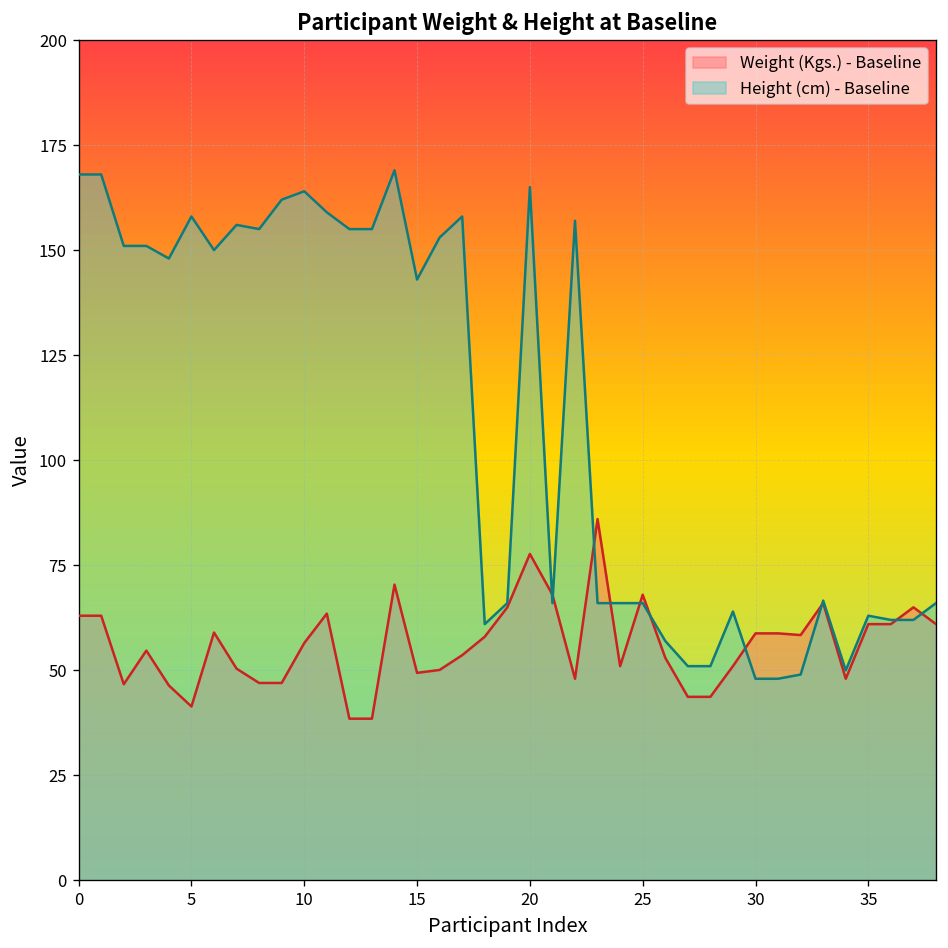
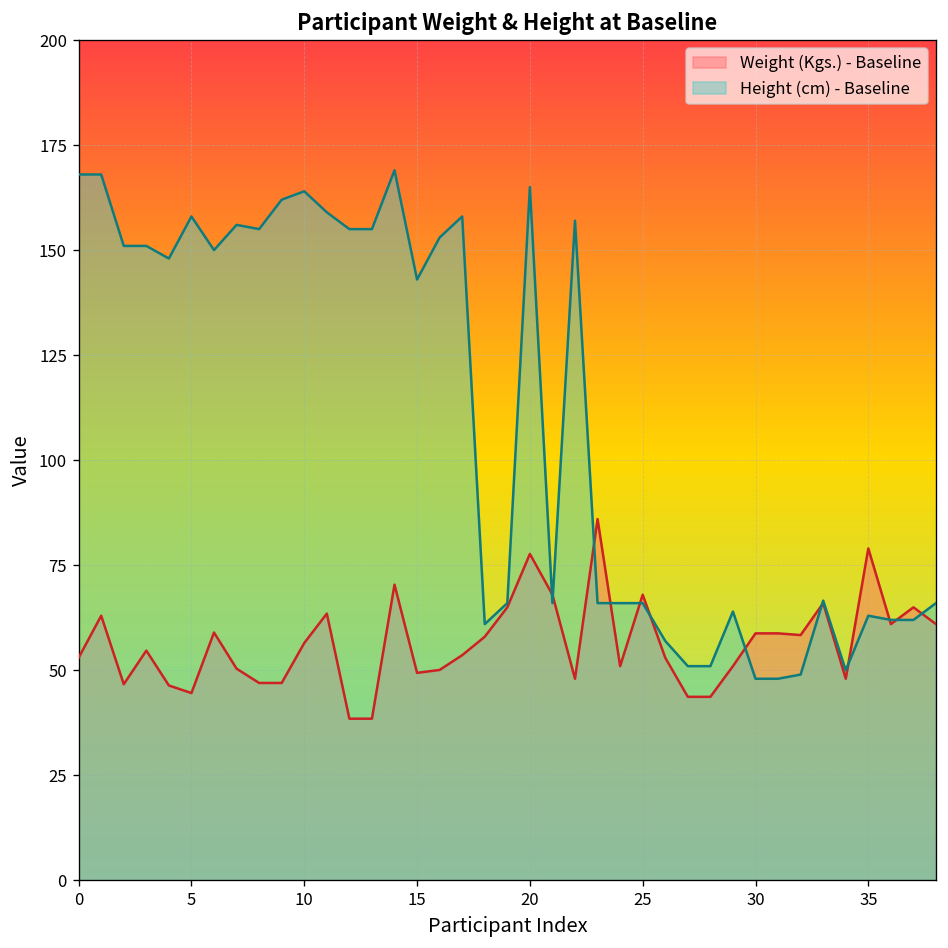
Weight (Kgs.) - Baseline, 0: 63 -> 53
Weight (Kgs.) - Baseline, 5: 41 -> 45
Weight (Kgs.) - Baseline, 35: 61 -> 79
